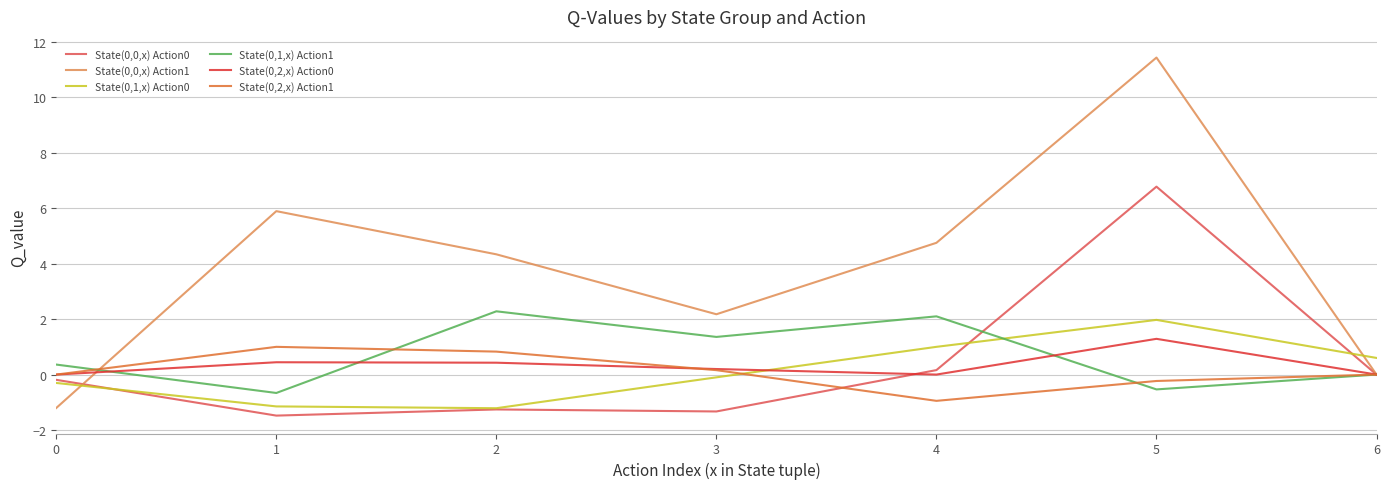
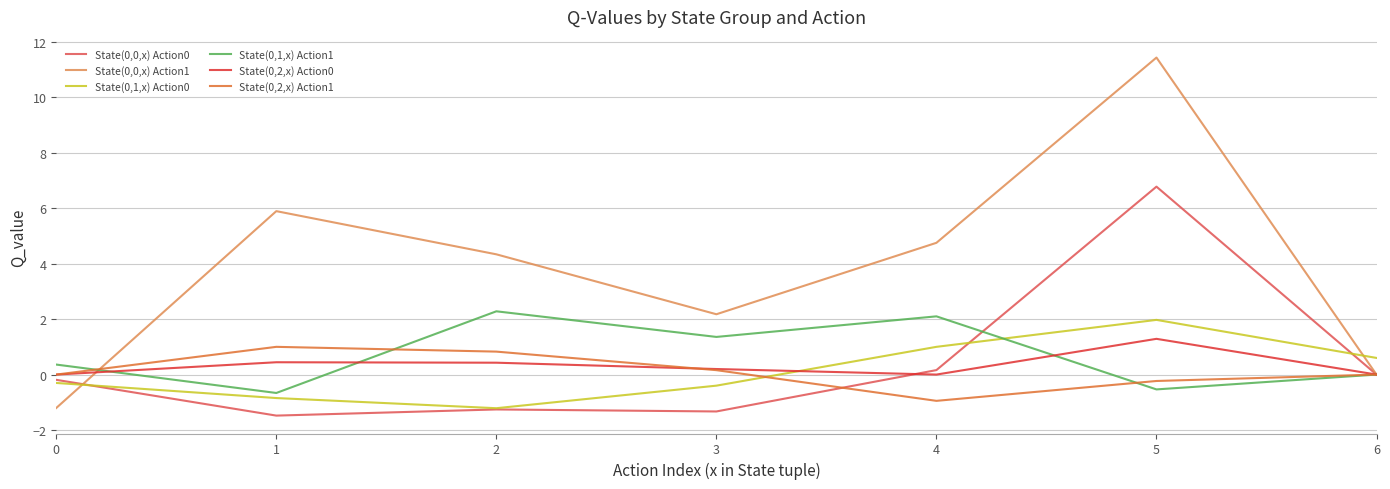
State(0,1,x) Action0, 1: -1.1 -> -0.8
State(0,1,x) Action0, 3: -0.1 -> -0.4
